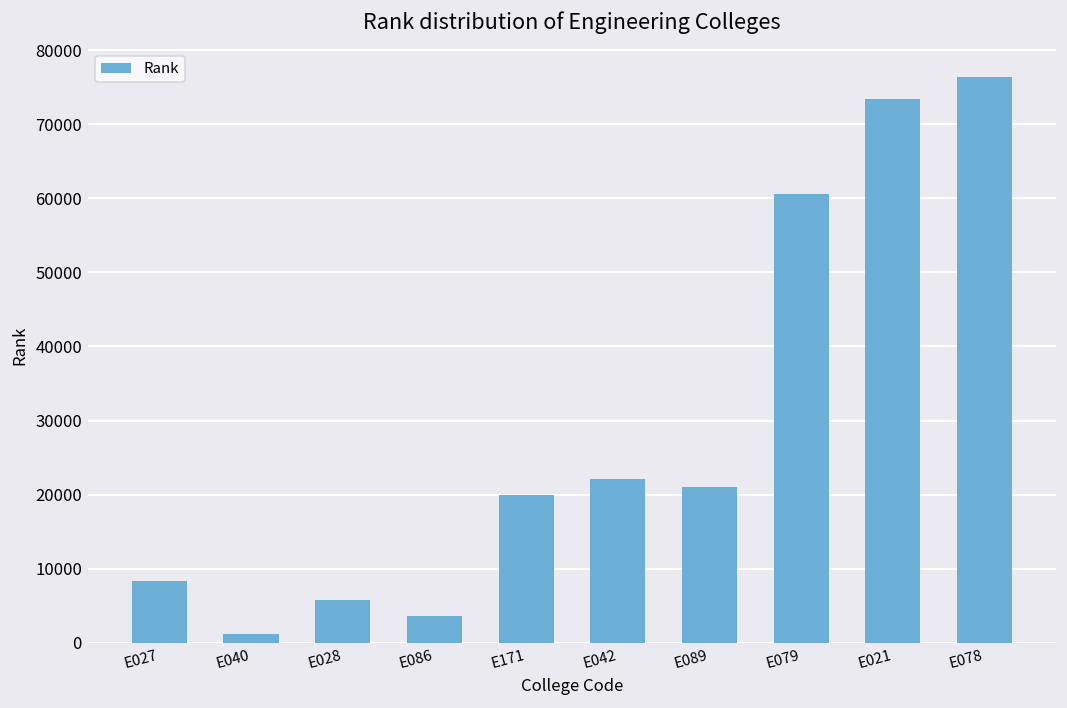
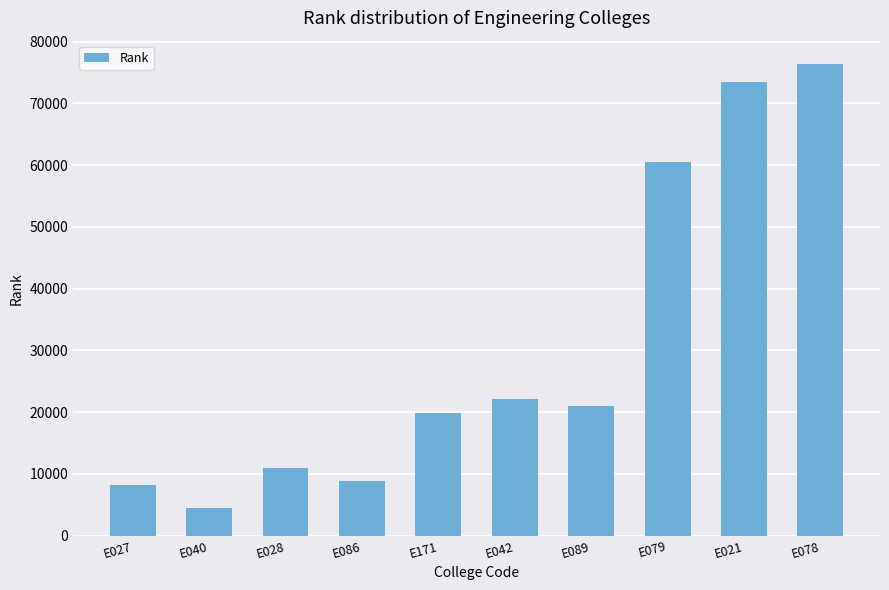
E040: 1000 -> 5000
E028: 6000 -> 11000
E086: 4000 -> 9000
